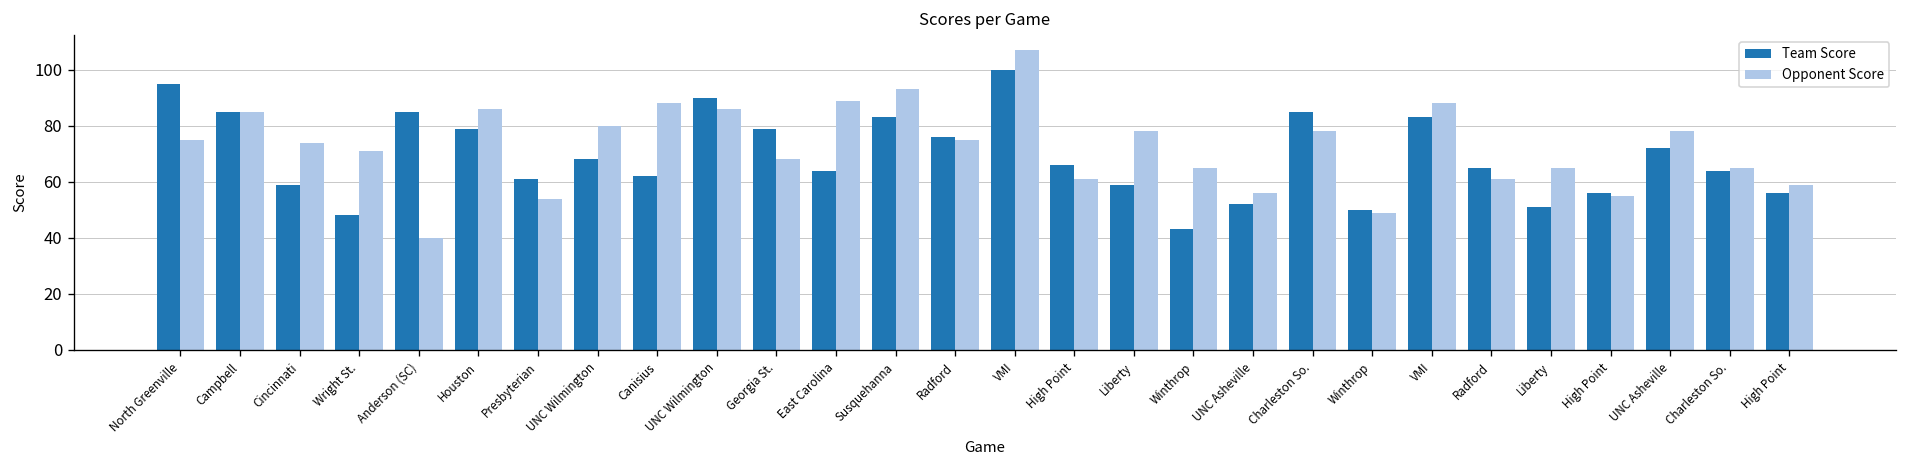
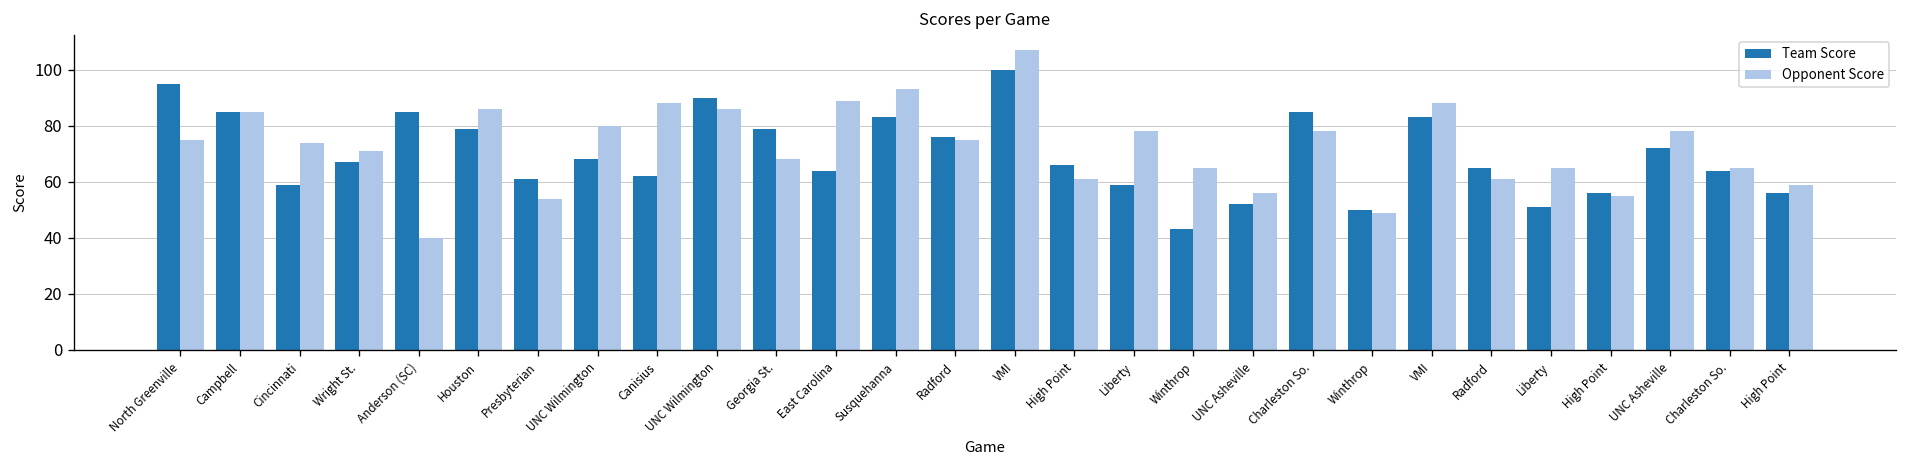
Team Score, Wright St.: 48 -> 67
